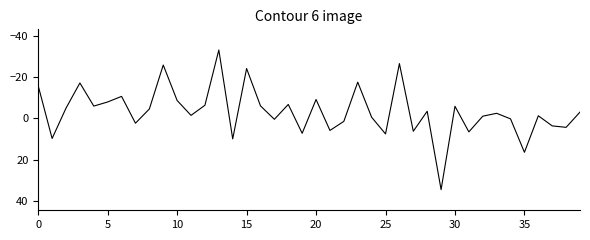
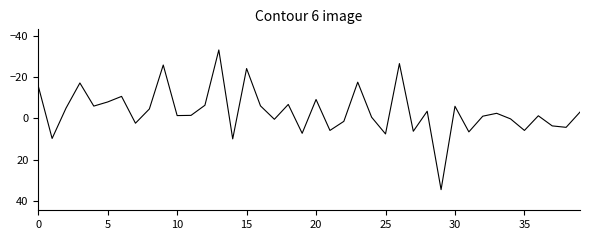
10: -9 -> -1
35: 17 -> 6
